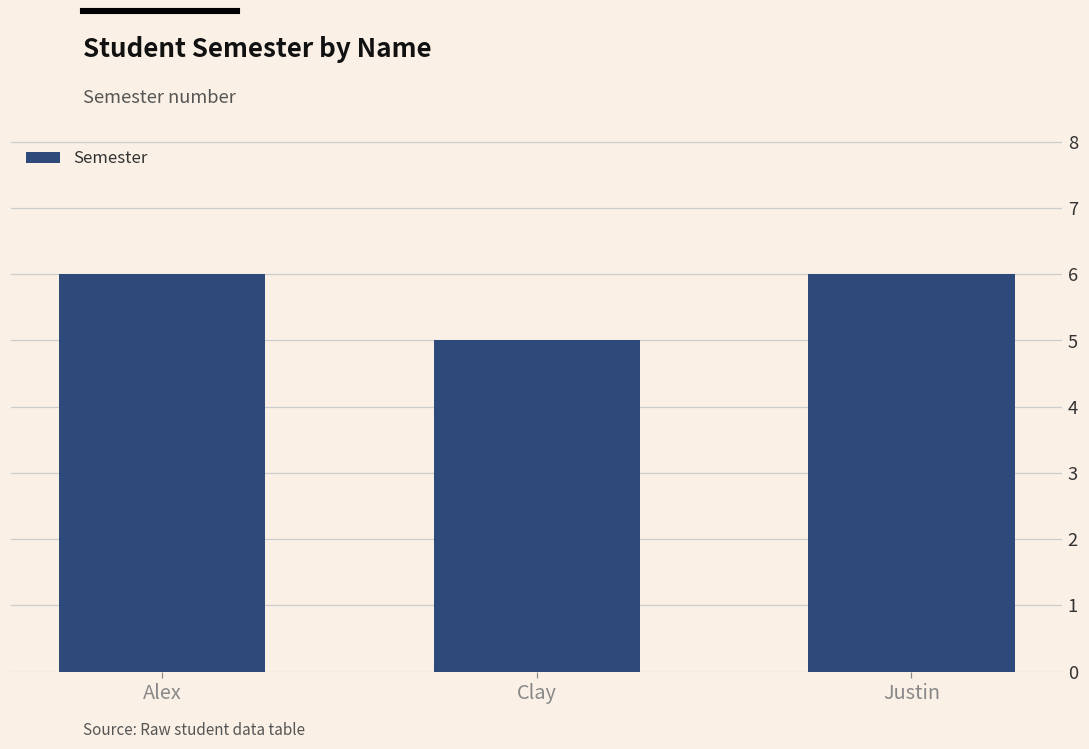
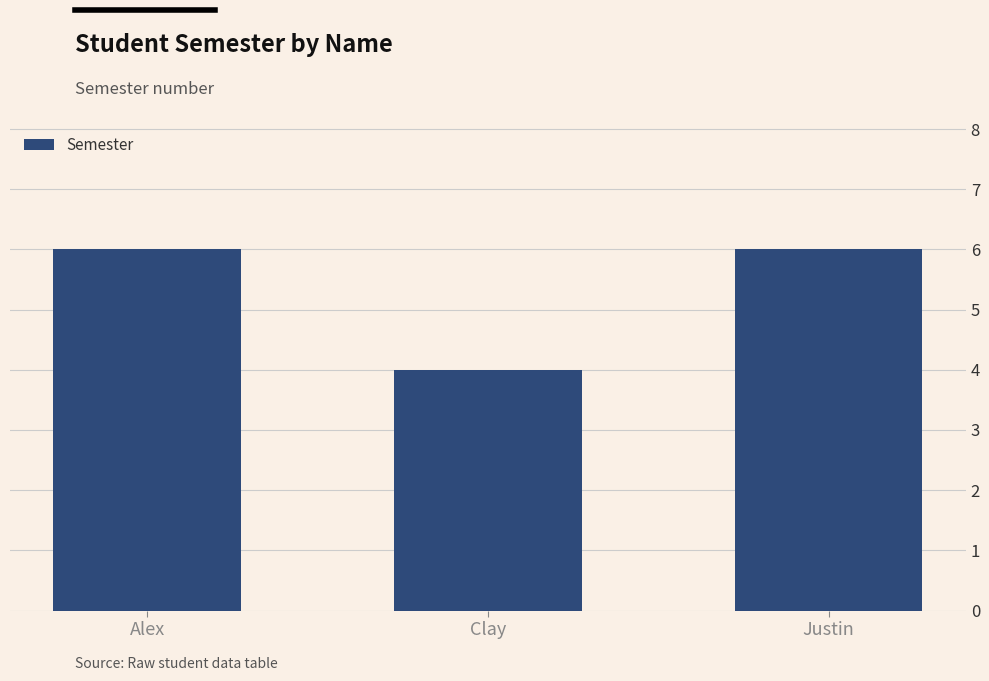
Clay: 5 -> 4
